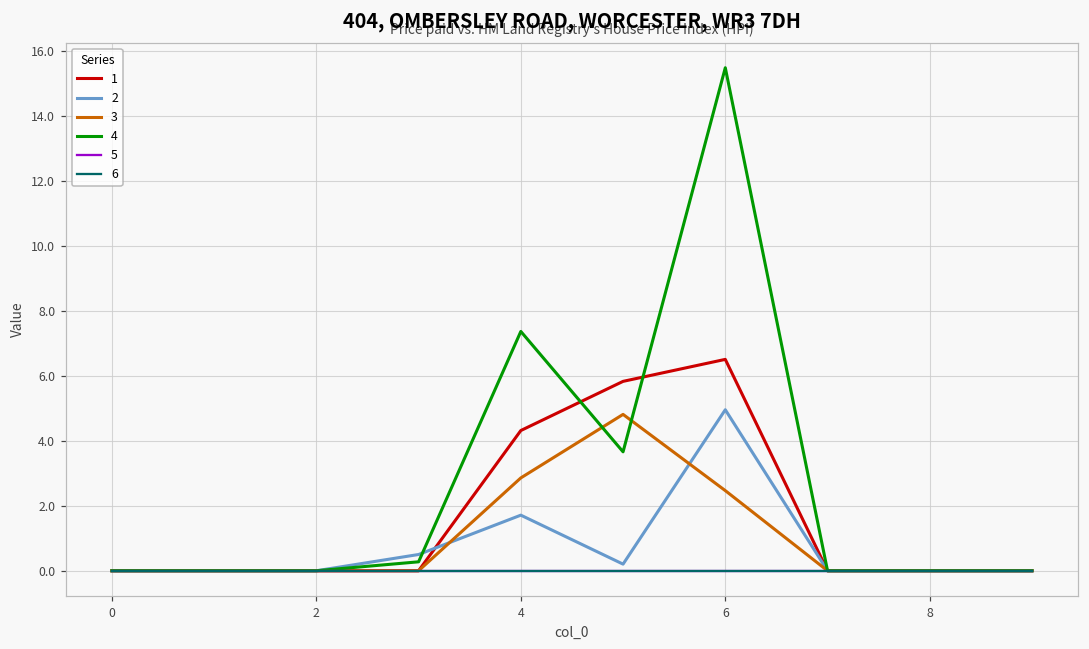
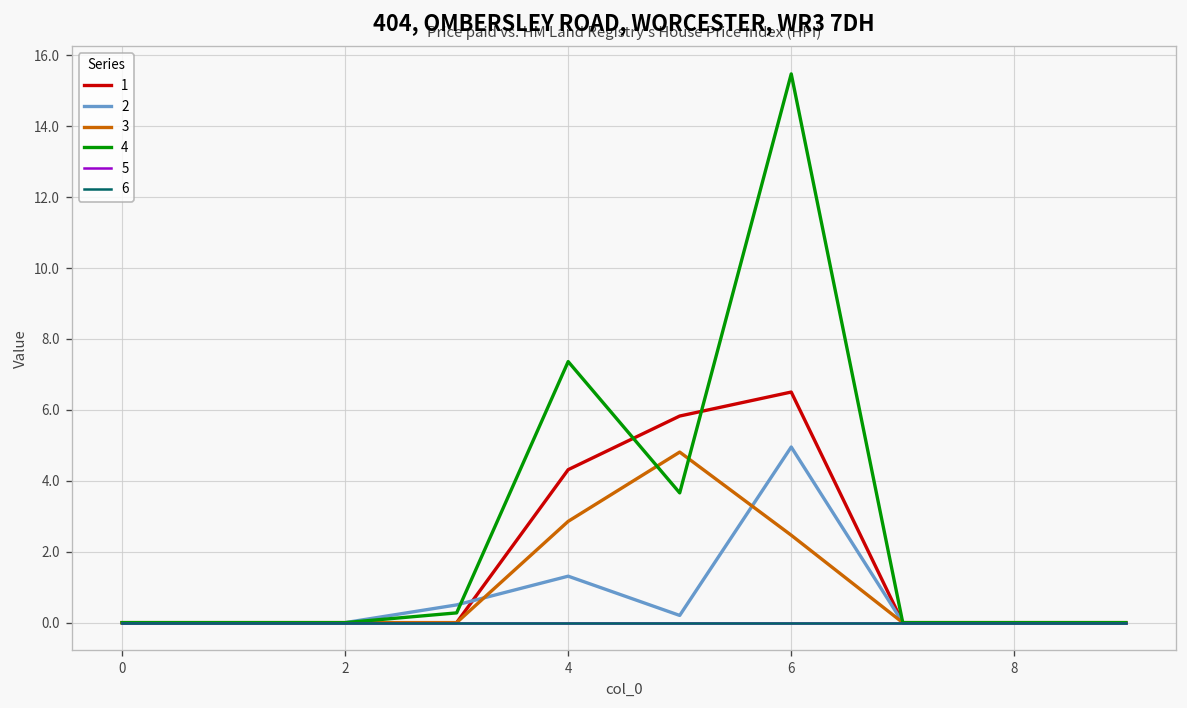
2, 4: 1.7 -> 1.3
